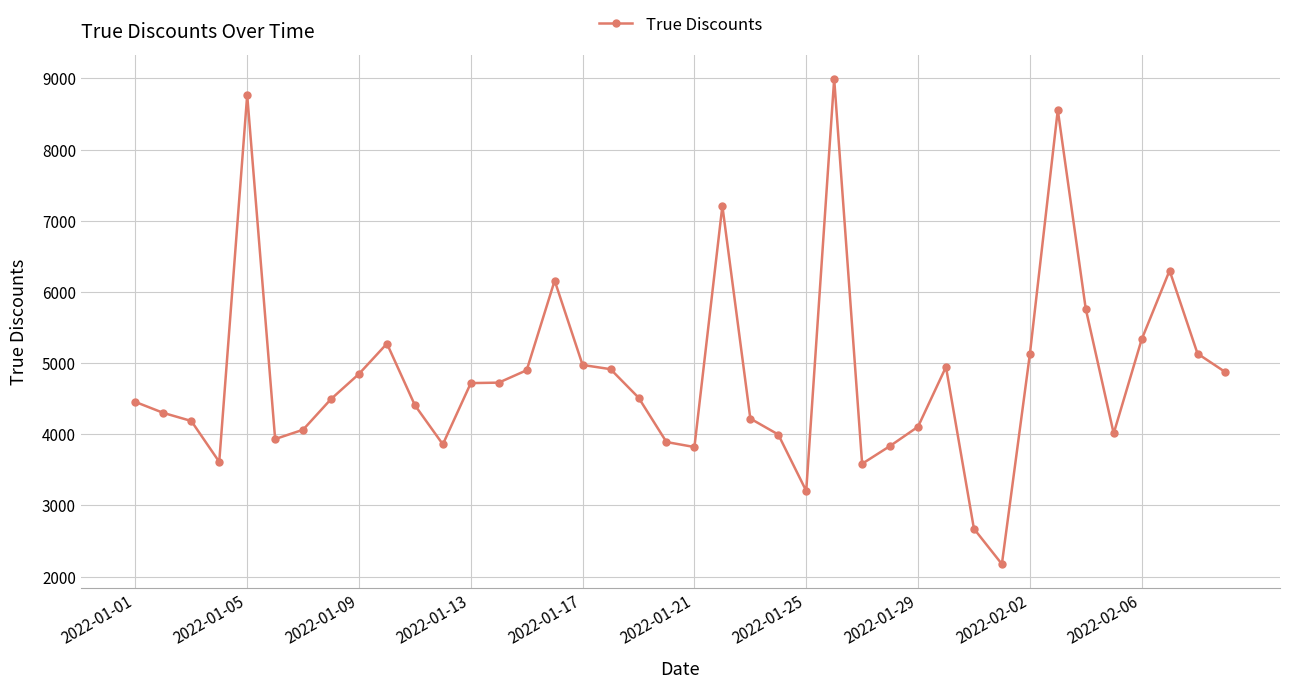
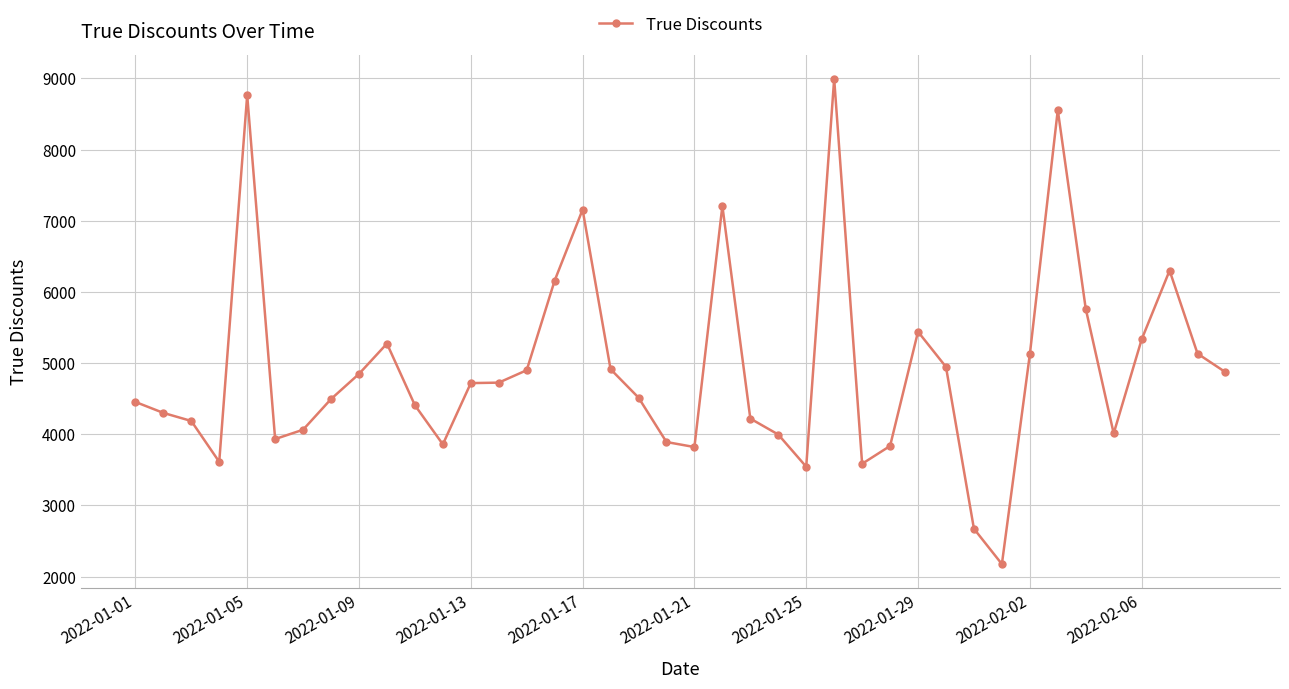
2022-01-17: 5000 -> 7200
2022-01-25: 3200 -> 3500
2022-01-29: 4100 -> 5400
